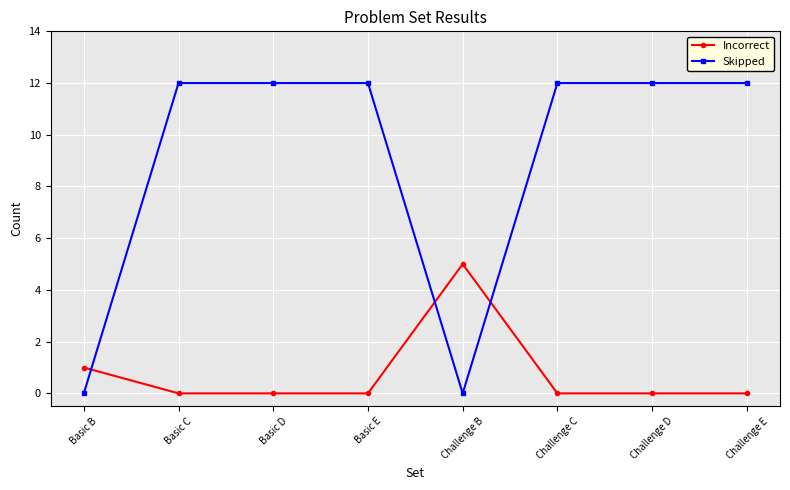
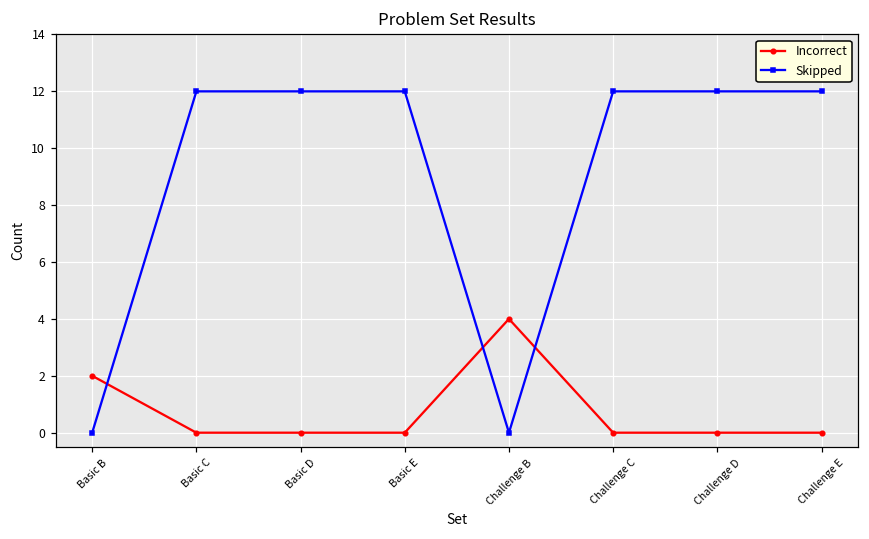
Incorrect, Basic B: 1 -> 2
Incorrect, Challenge B: 5 -> 4
